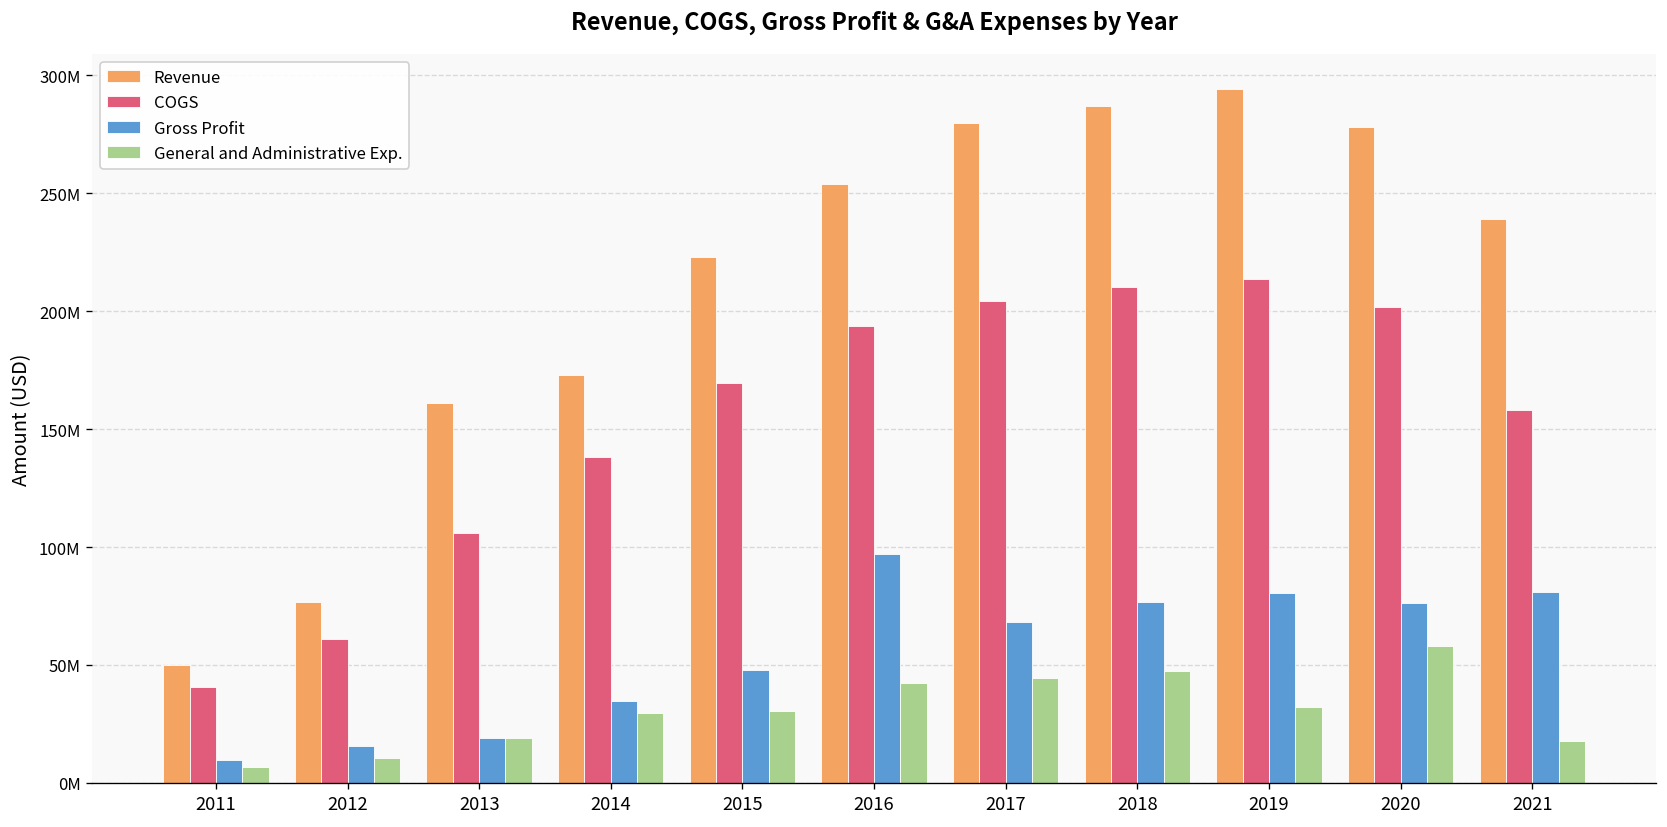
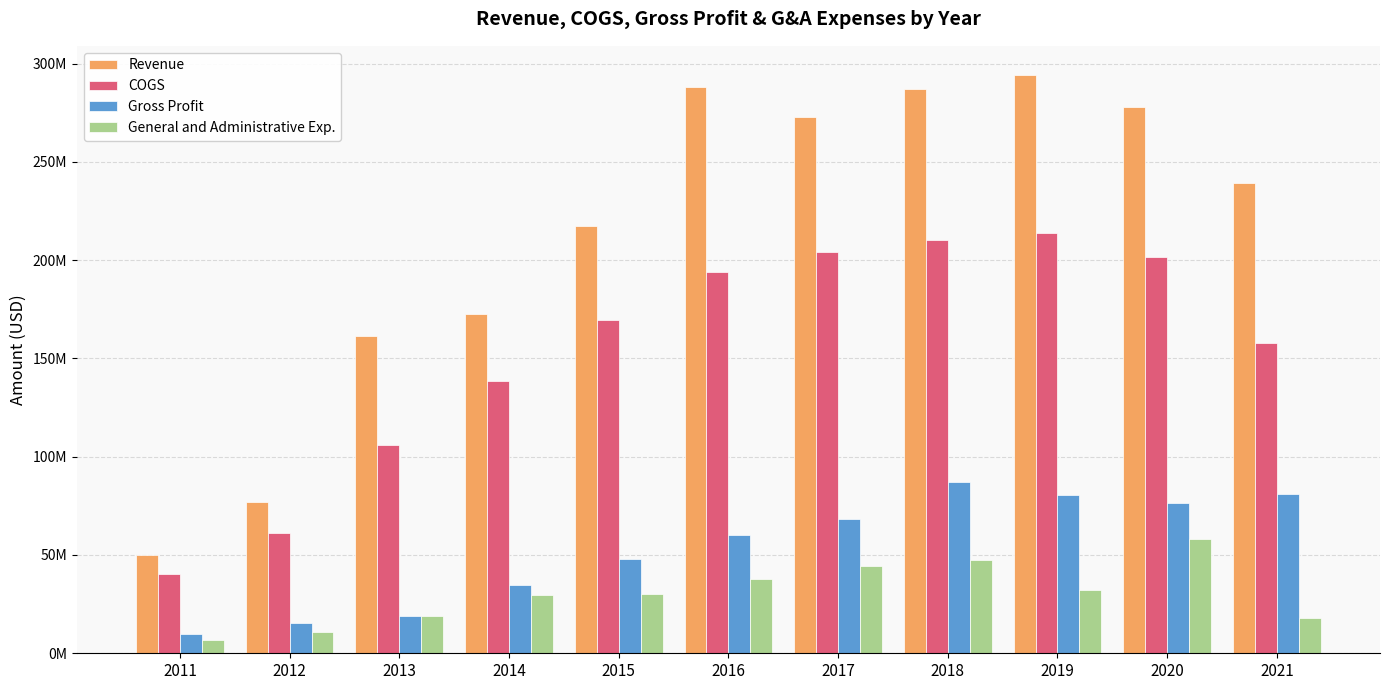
Revenue, 2015: 223000000 -> 218000000
Revenue, 2016: 254000000 -> 288000000
Gross Profit, 2016: 97000000 -> 60000000
General and Administrative Exp., 2016: 42000000 -> 38000000
Revenue, 2017: 280000000 -> 273000000
Gross Profit, 2018: 77000000 -> 87000000
